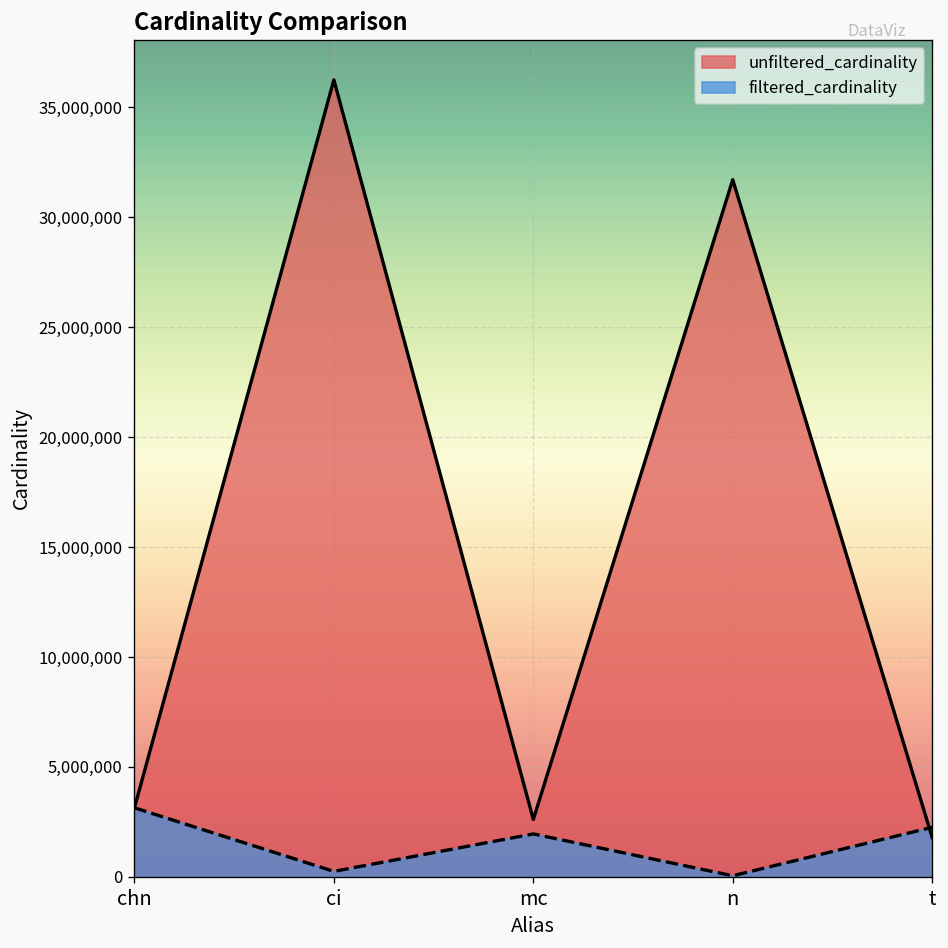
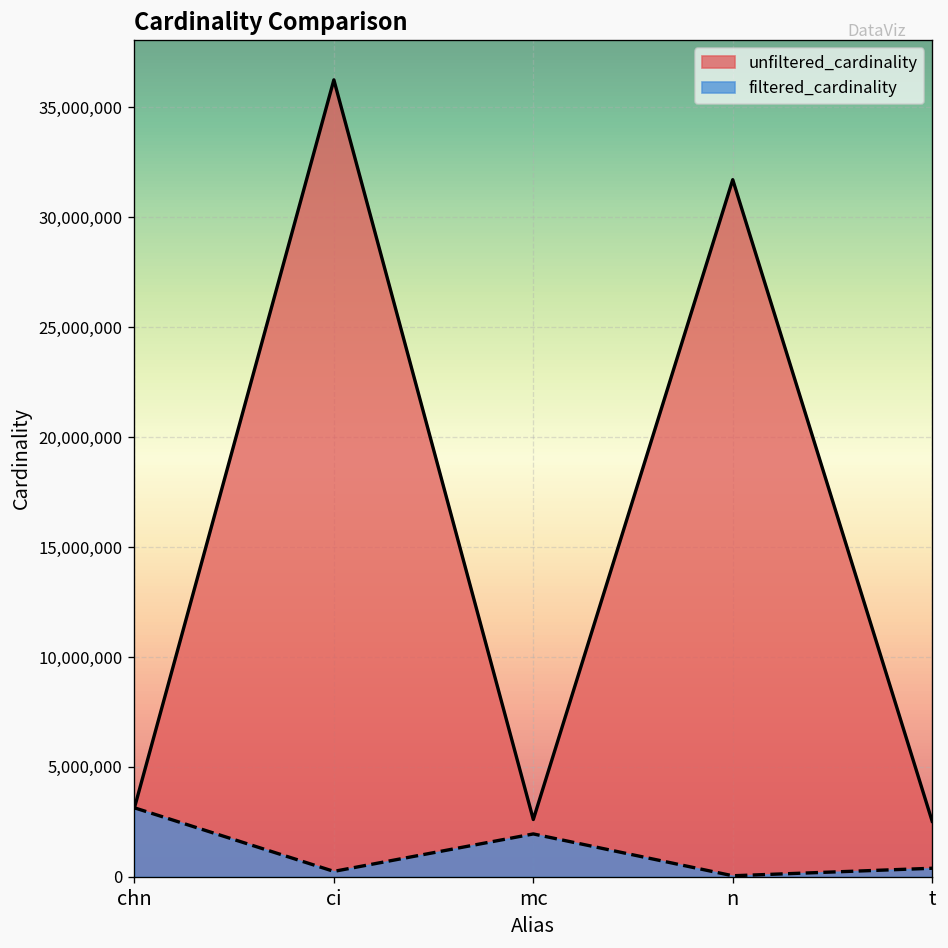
unfiltered_cardinality, t: 1,800,000 -> 2,500,000
filtered_cardinality, t: 2,300,000 -> 400,000
